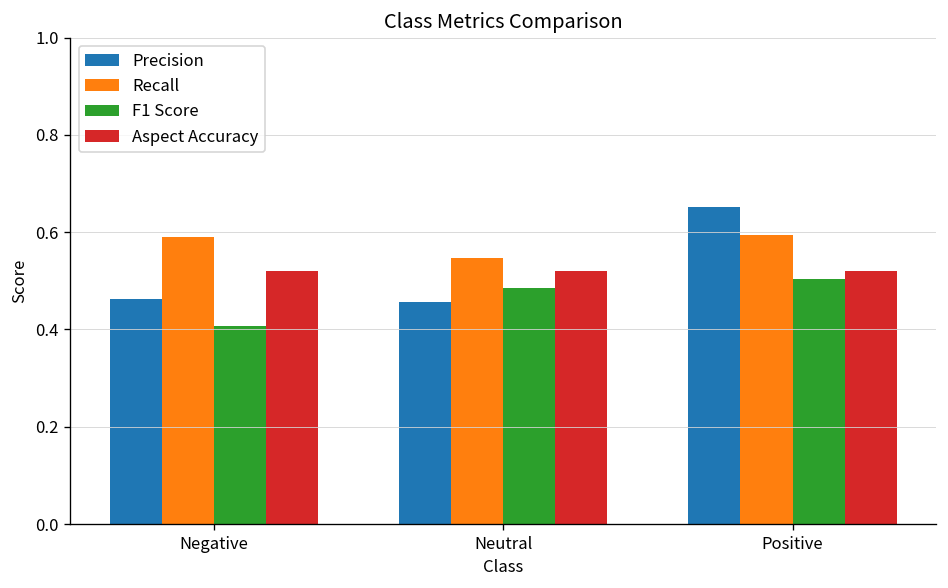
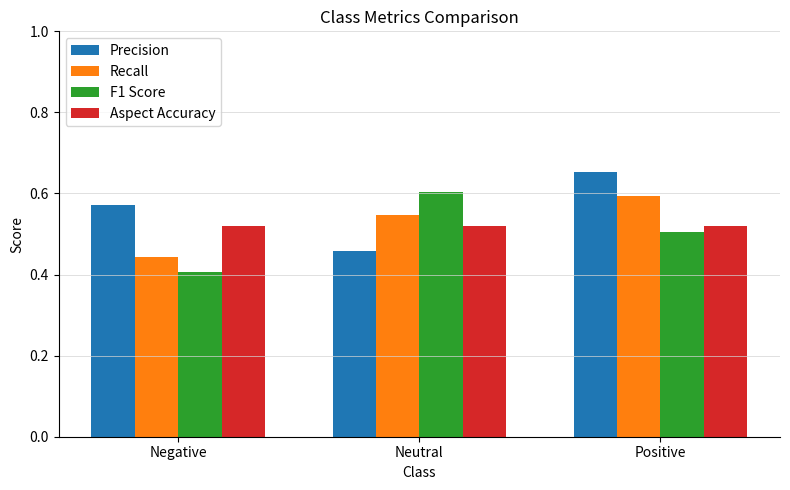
Precision, Negative: 0.46 -> 0.57
Recall, Negative: 0.59 -> 0.44
F1 Score, Neutral: 0.49 -> 0.60
